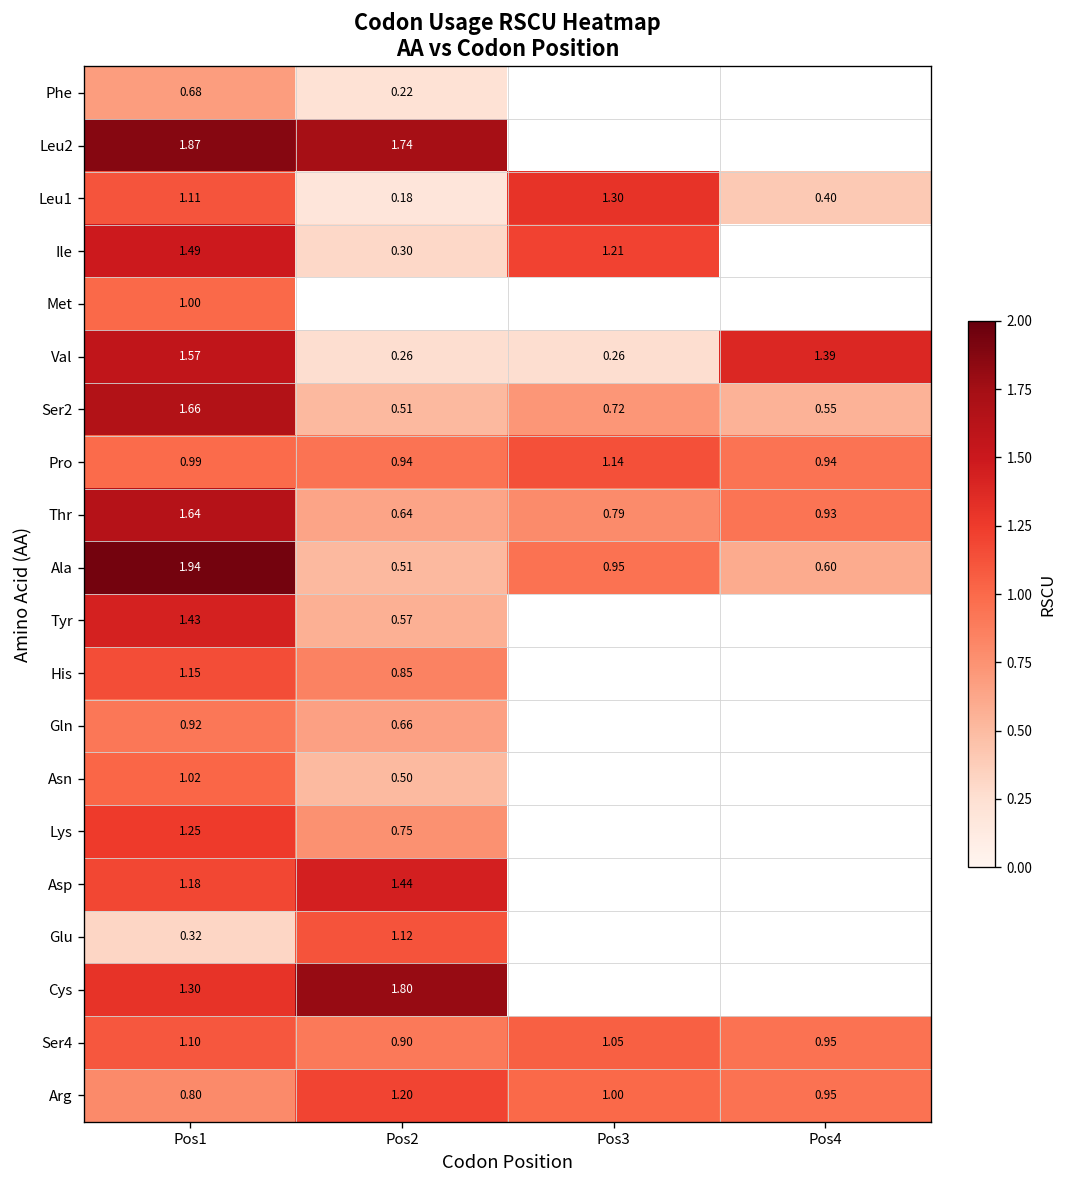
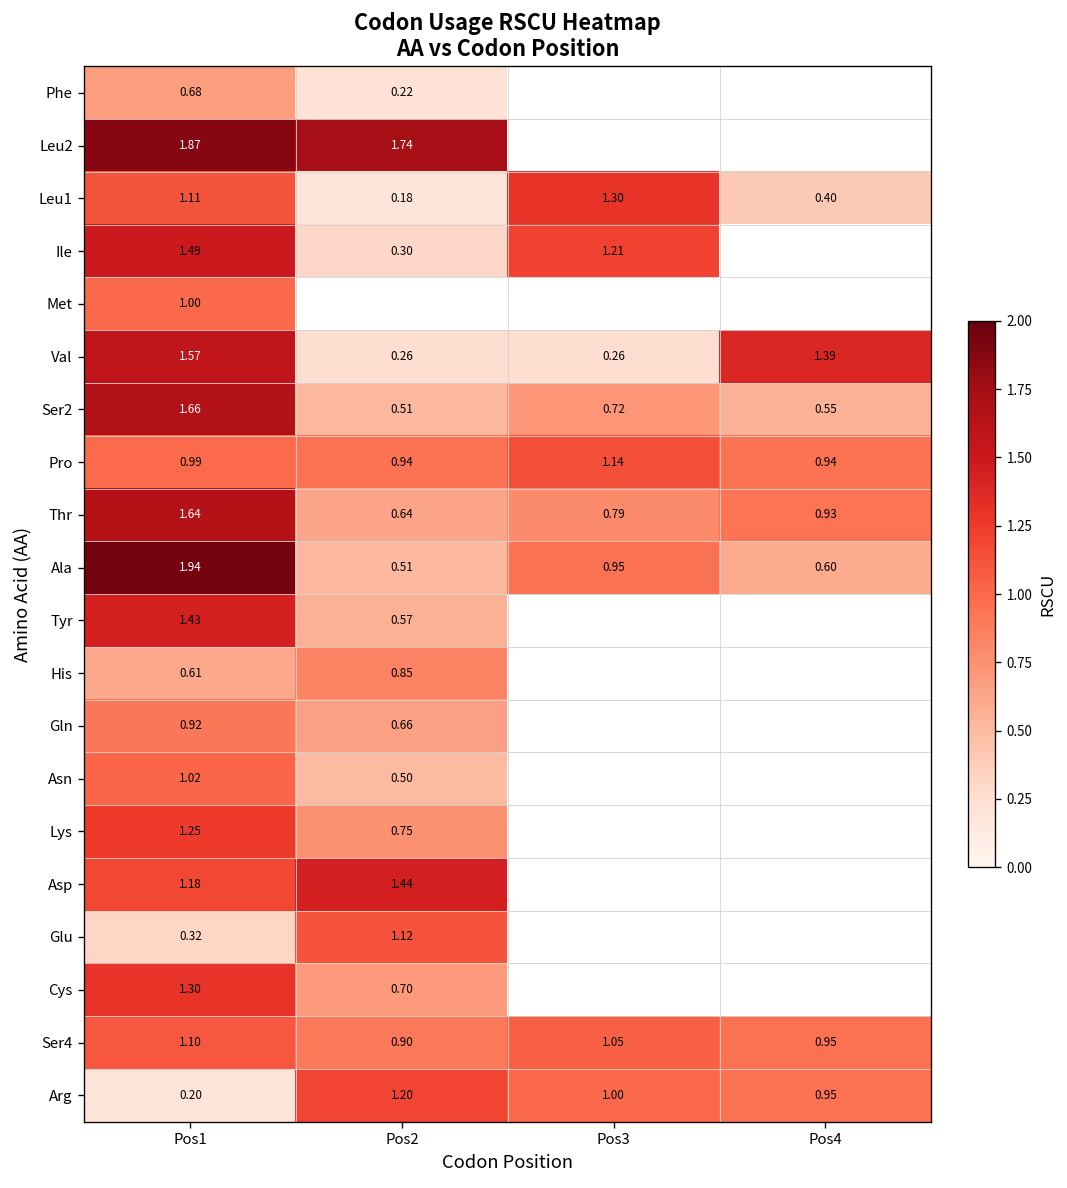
His, Pos1: 1.15 -> 0.61
Cys, Pos2: 1.80 -> 0.70
Arg, Pos1: 0.80 -> 0.20
